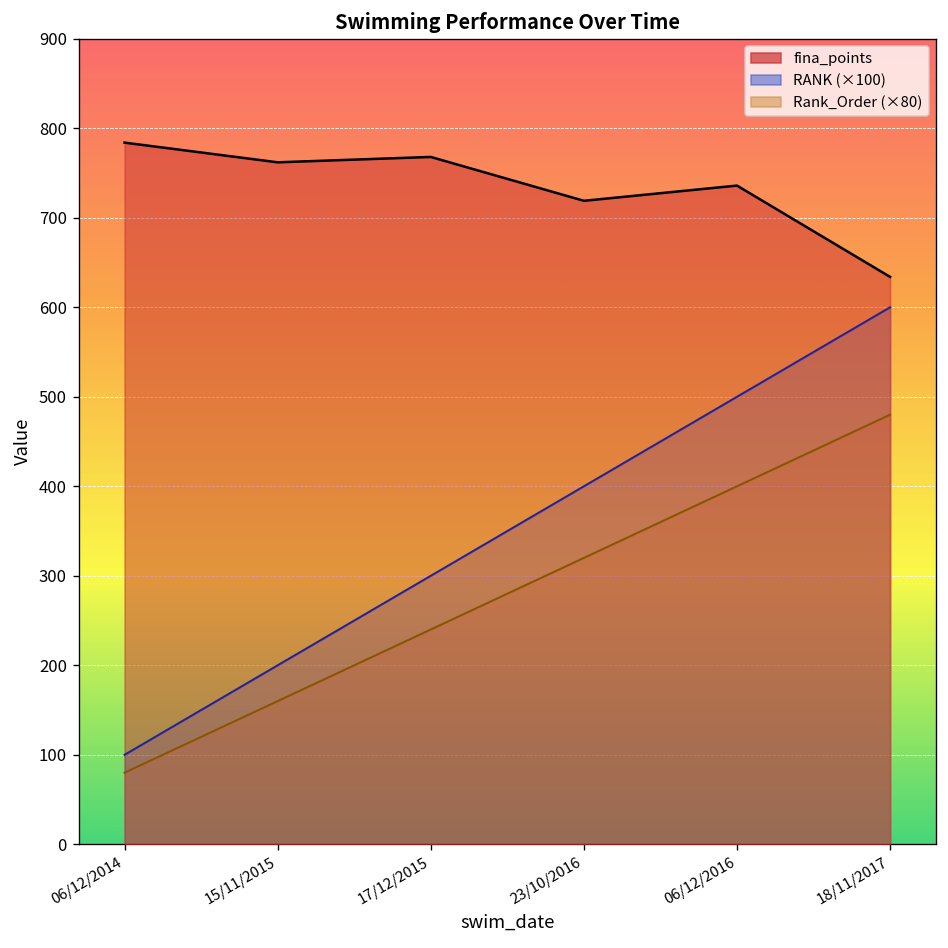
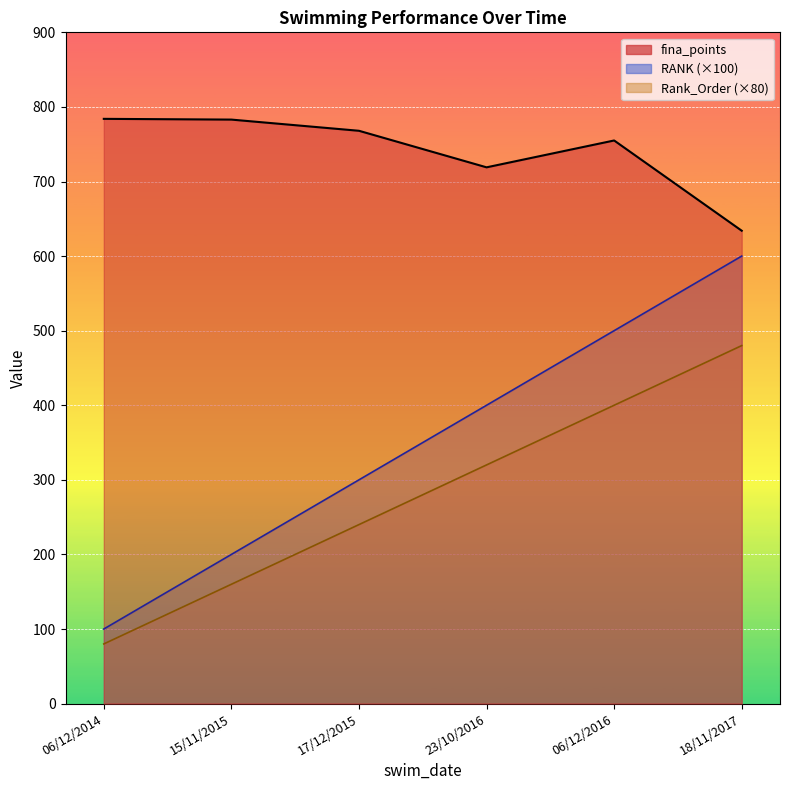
fina_points, 15/11/2015: 760 -> 780
fina_points, 06/12/2016: 740 -> 760
